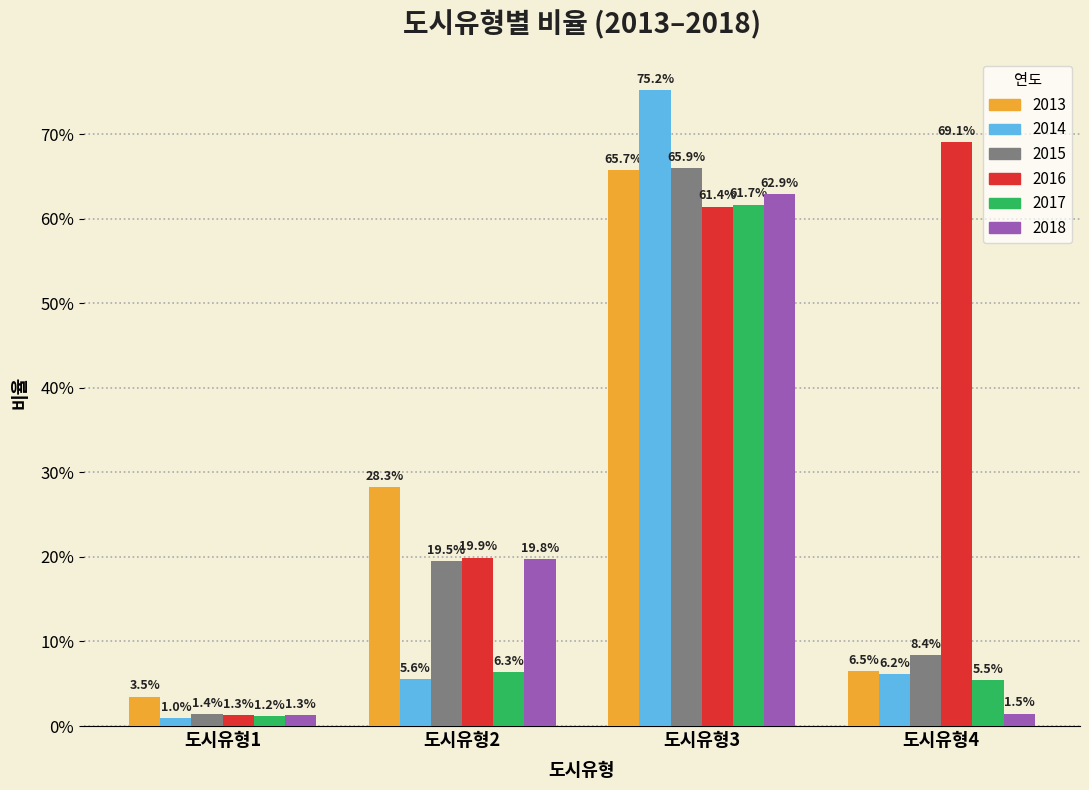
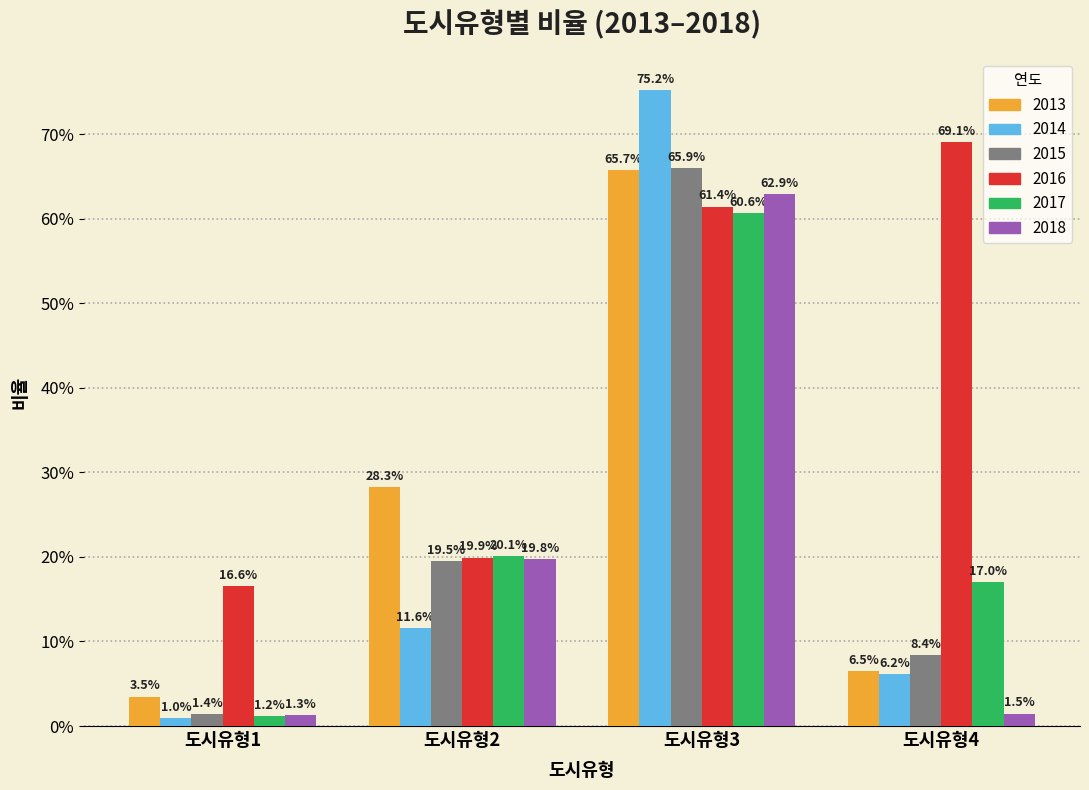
2016, 도시유형1: 1.3% -> 16.6%
2014, 도시유형2: 5.6% -> 11.6%
2017, 도시유형2: 6.3% -> 20.1%
2017, 도시유형3: 61.7% -> 60.6%
2017, 도시유형4: 5.5% -> 17.0%
